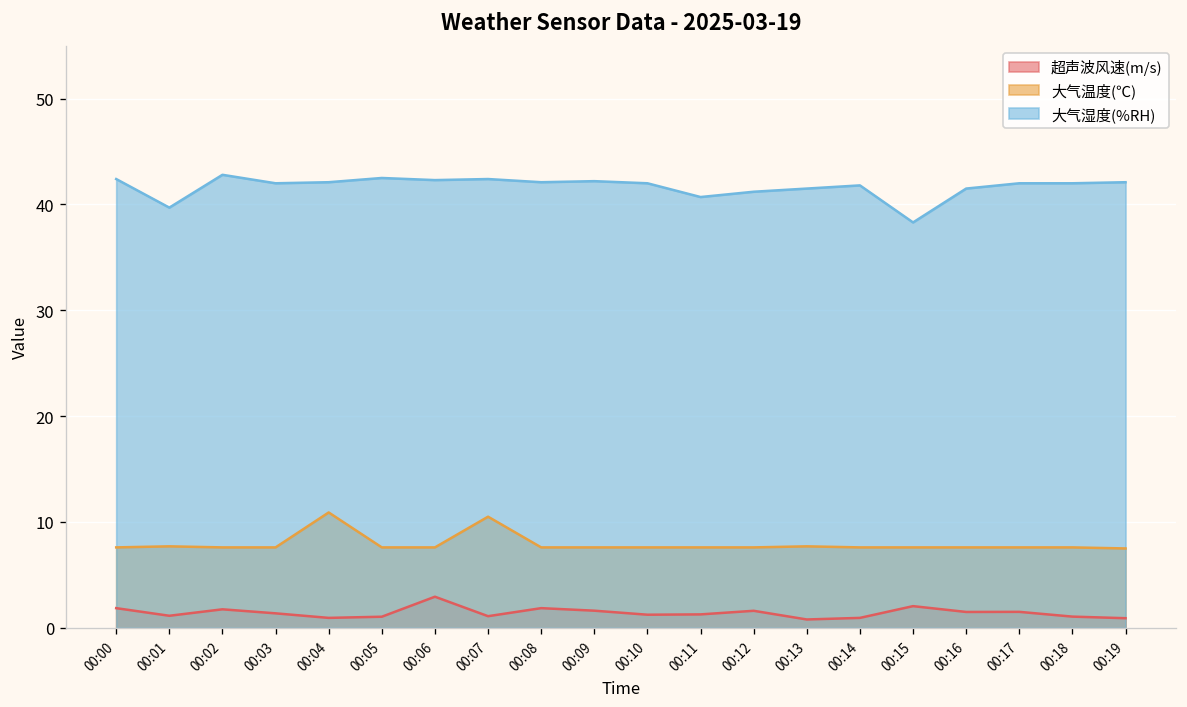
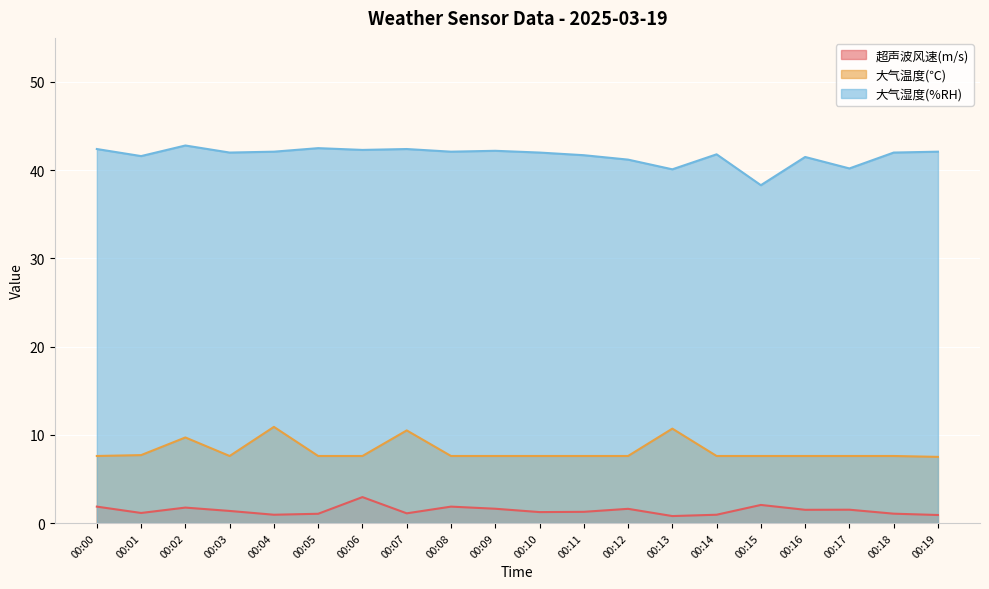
大气湿度(%RH), 00:01: 40 -> 42
大气温度(℃), 00:02: 8 -> 10
大气湿度(%RH), 00:11: 41 -> 42
大气温度(℃), 00:13: 8 -> 11
大气湿度(%RH), 00:13: 42 -> 40
大气湿度(%RH), 00:17: 42 -> 40
